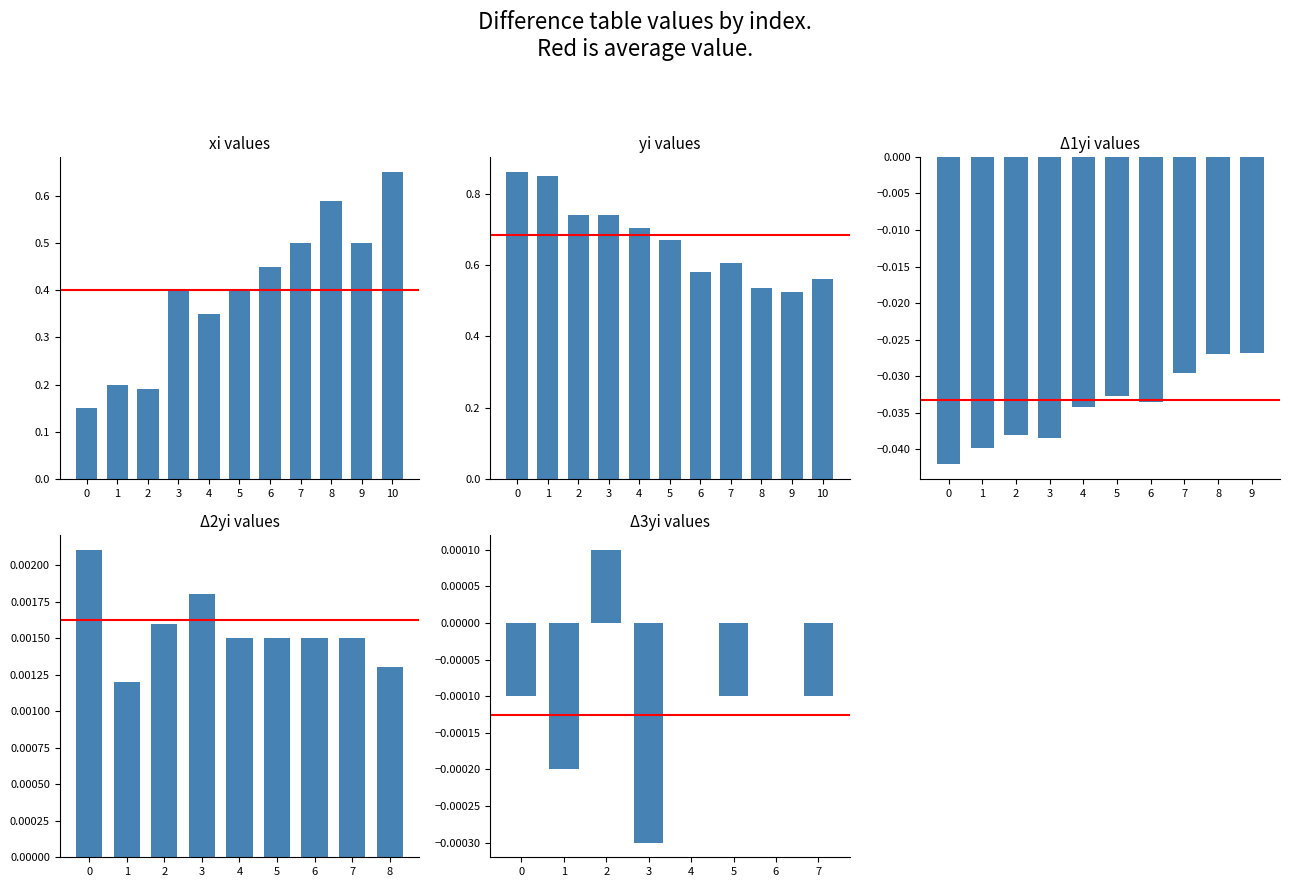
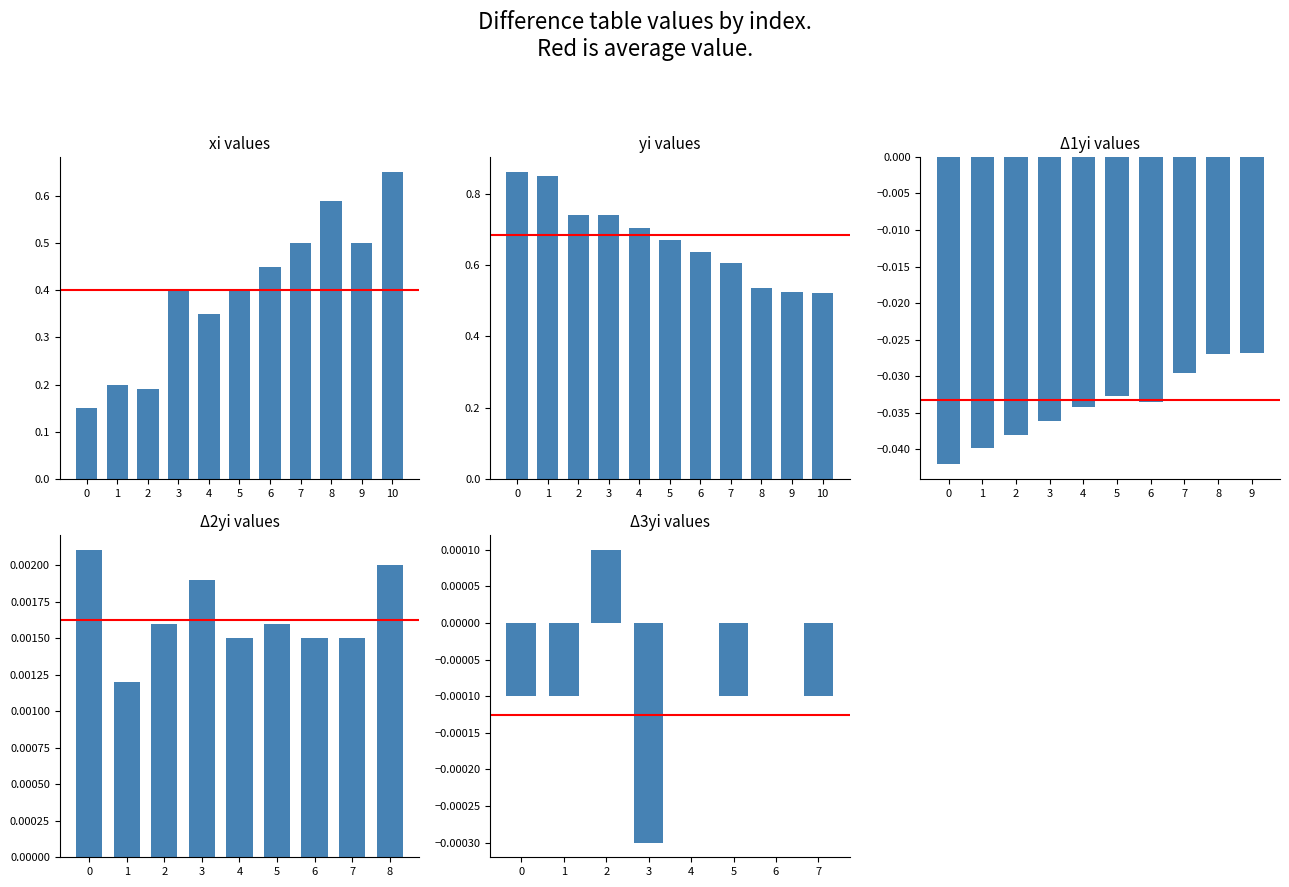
yi values, 6: 0.58 -> 0.64
yi values, 10: 0.56 -> 0.52
Δ1yi values, 3: -0.039 -> -0.036
Δ2yi values, 3: 0.0018 -> 0.0019
Δ2yi values, 5: 0.0015 -> 0.0016
Δ2yi values, 8: 0.0013 -> 0.0020
Δ3yi values, 1: -0.0002 -> -0.0001
